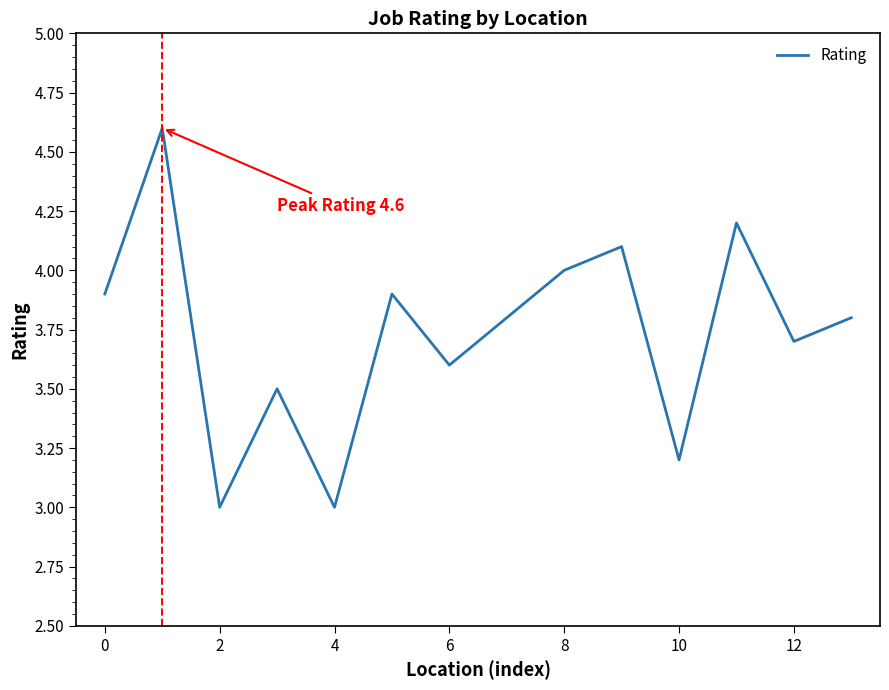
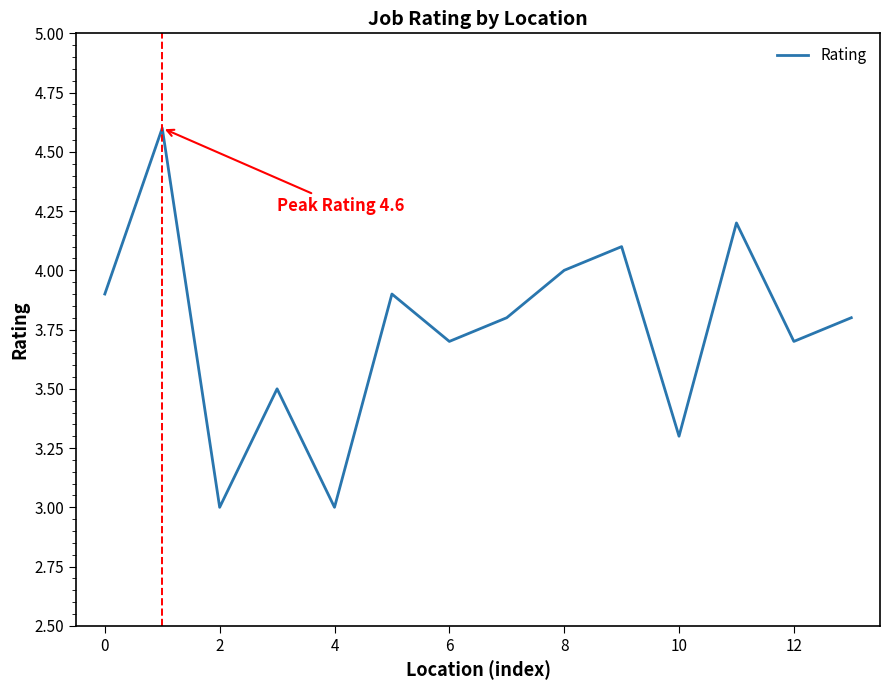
6: 3.6 -> 3.7
10: 3.2 -> 3.3
